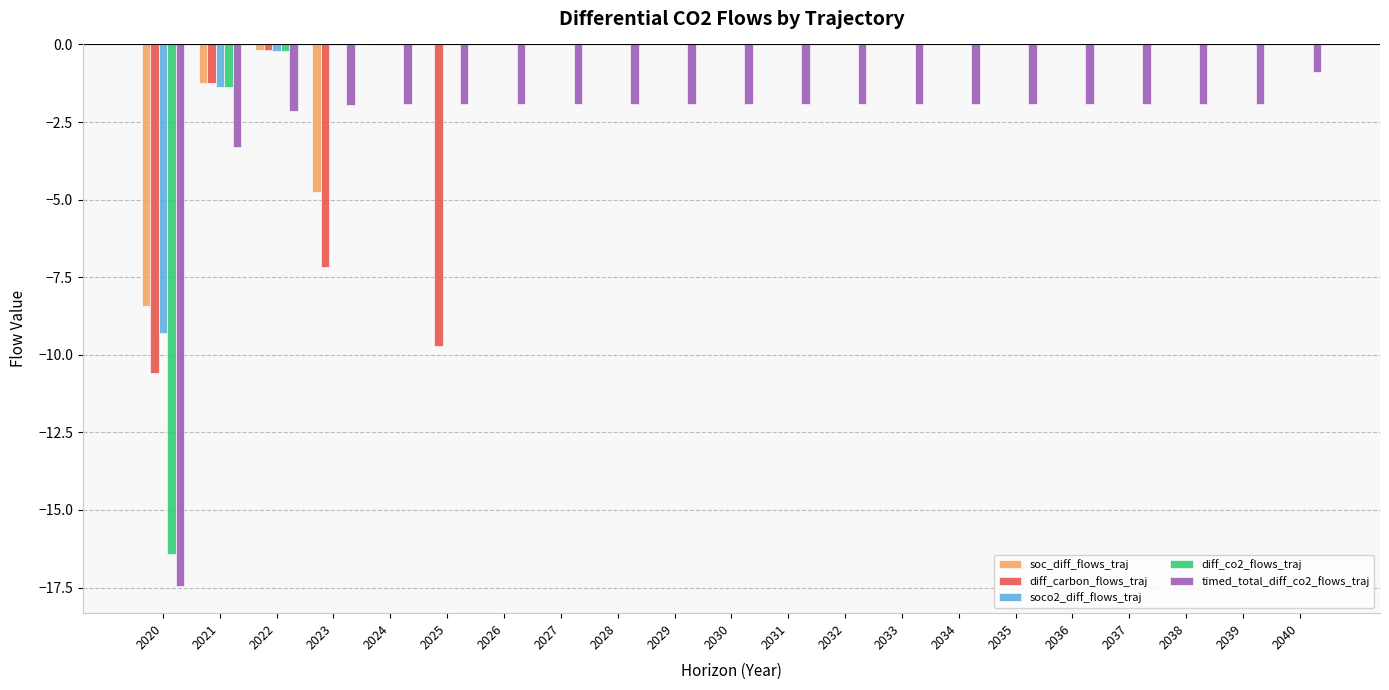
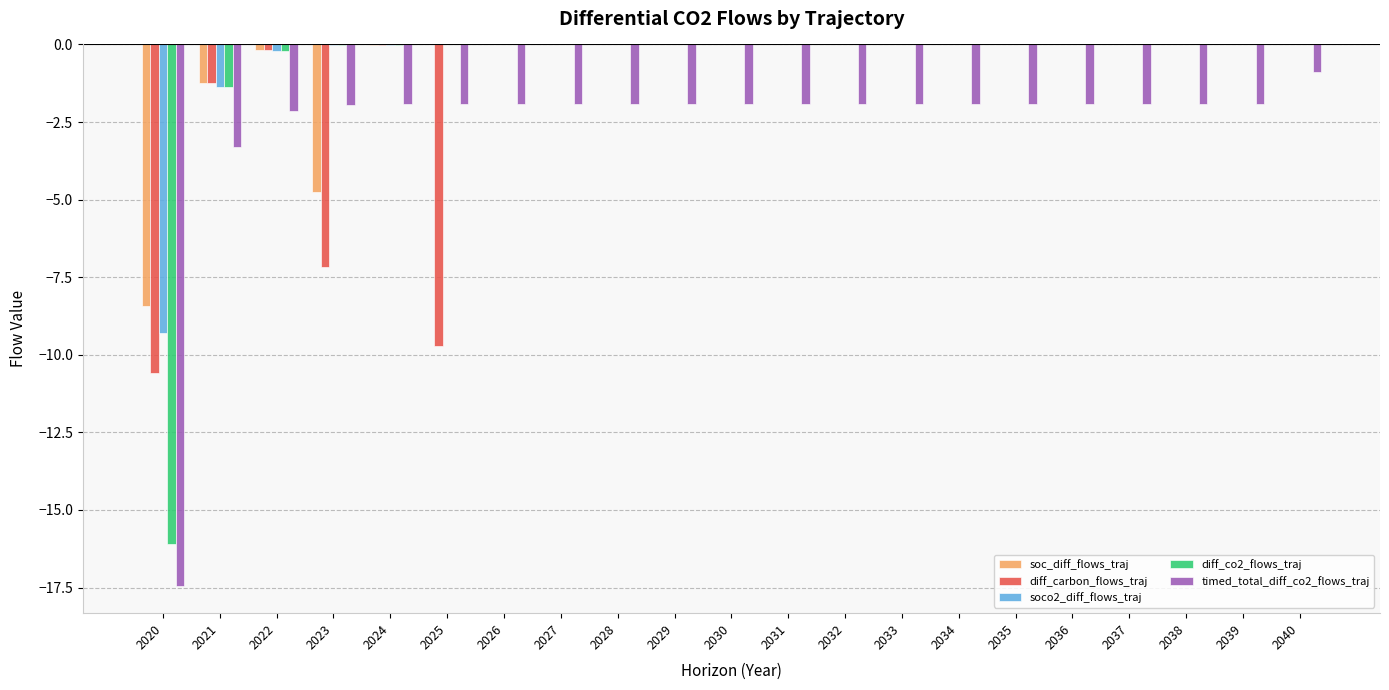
diff_co2_flows_traj, 2020: -16.4 -> -16.1
